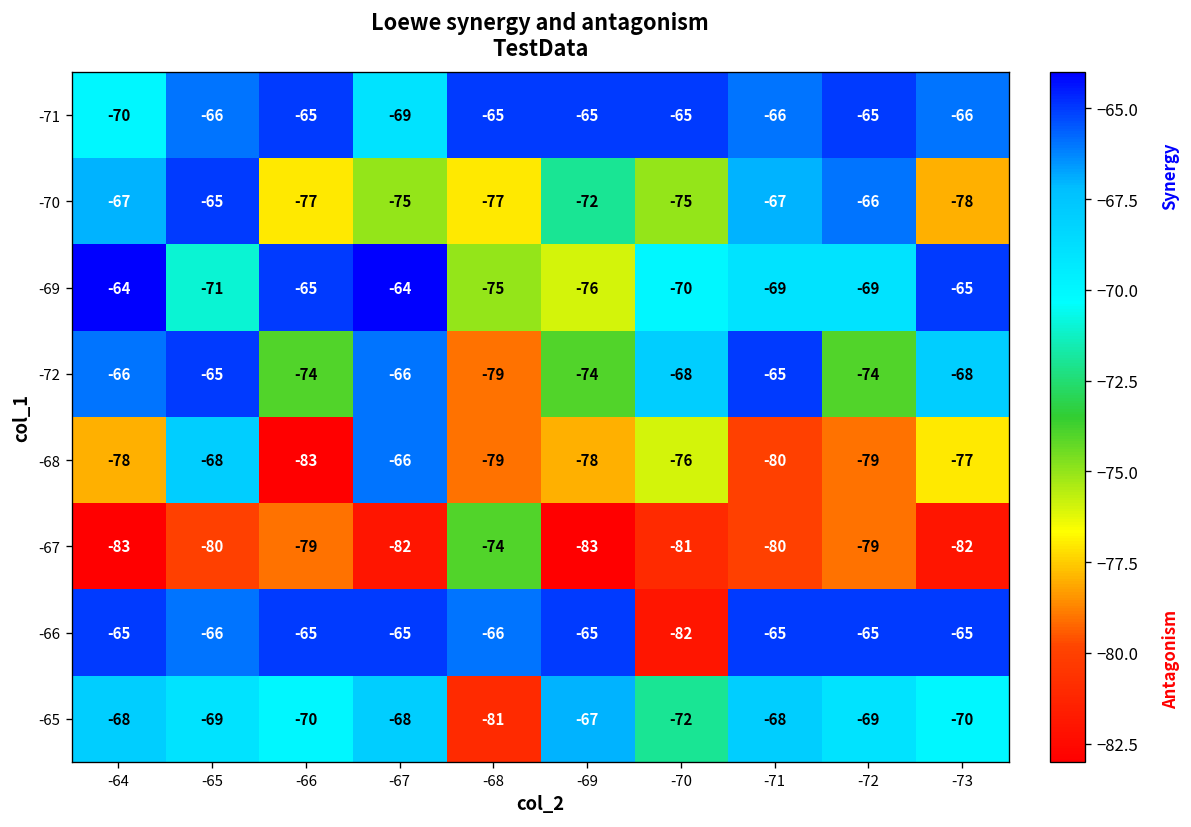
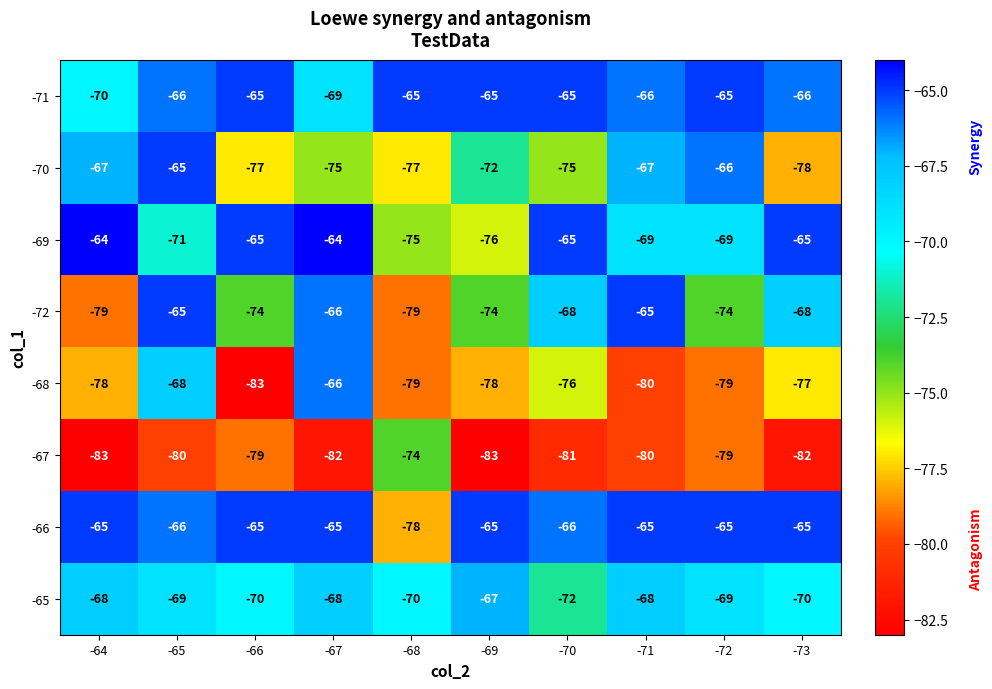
-69, -70: -70 -> -65
-72, -64: -66 -> -79
-66, -68: -66 -> -78
-66, -70: -82 -> -66
-65, -68: -81 -> -70
